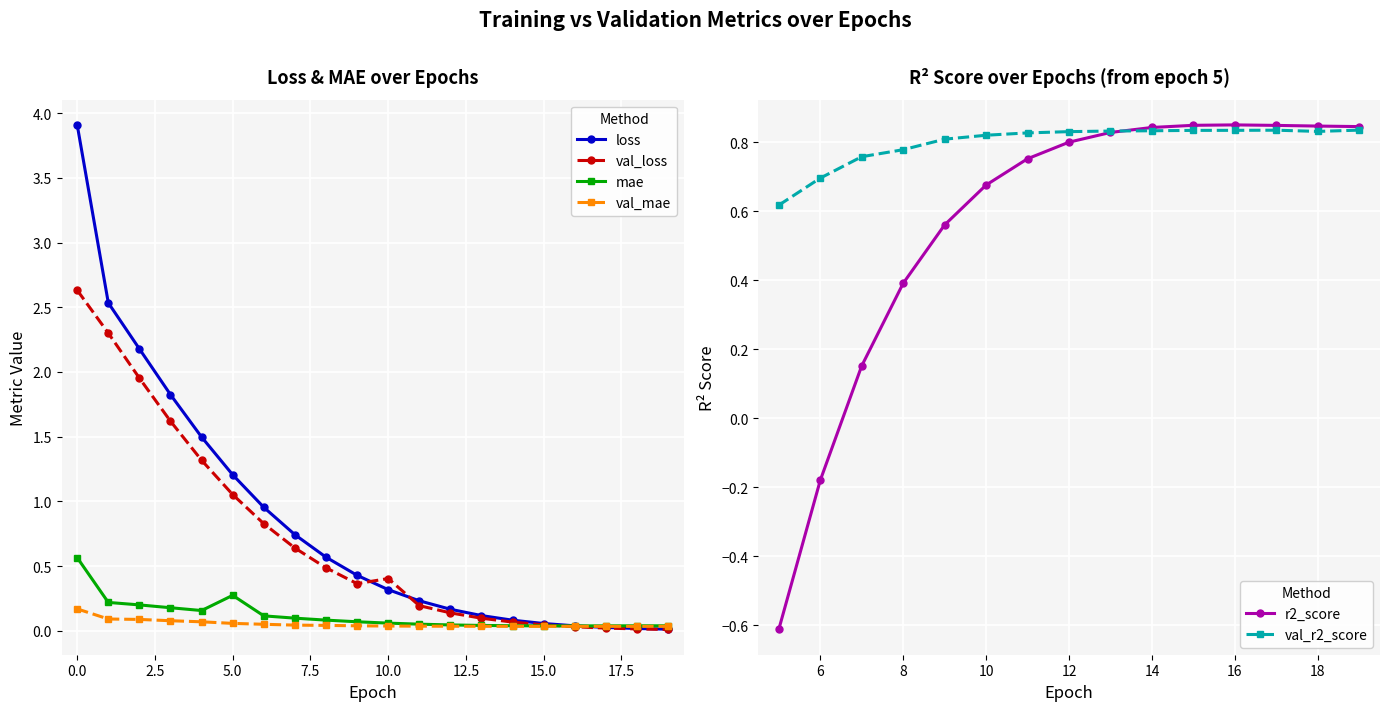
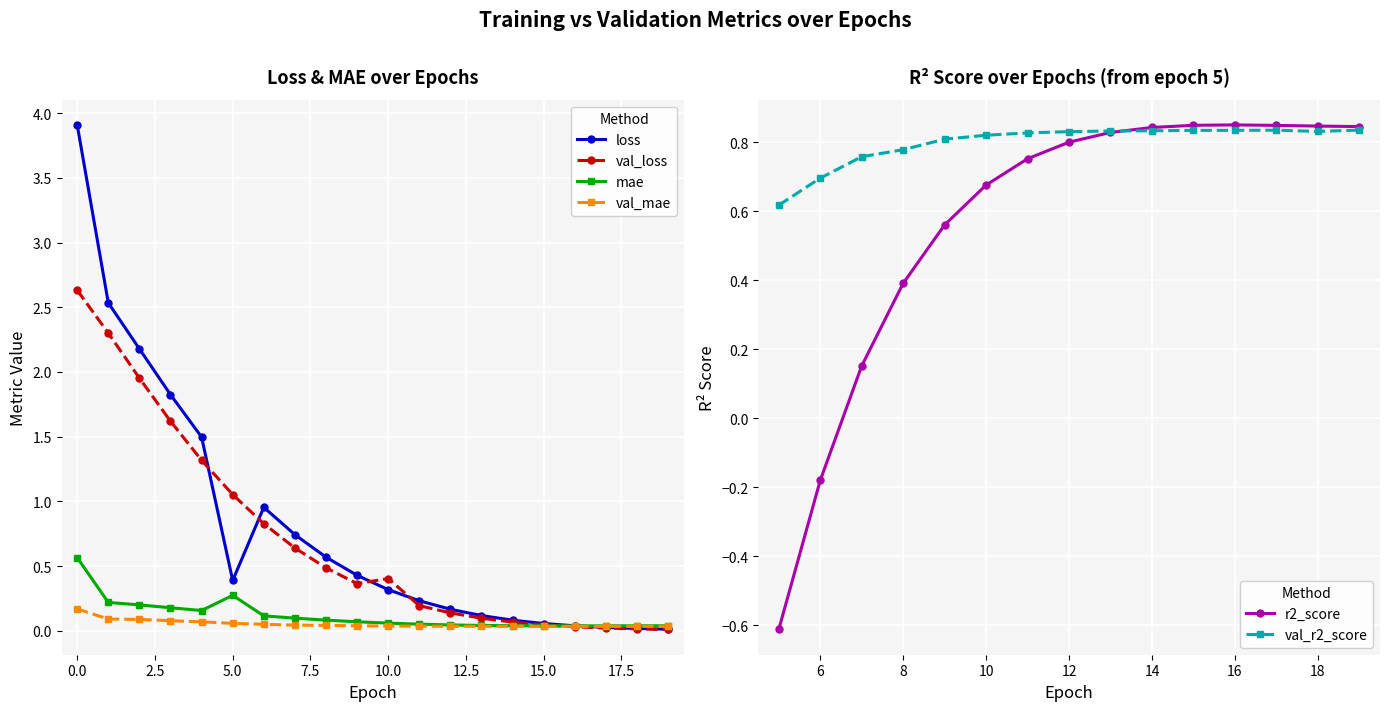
Loss & MAE over Epochs, loss, 5.0: 1.20 -> 0.39
